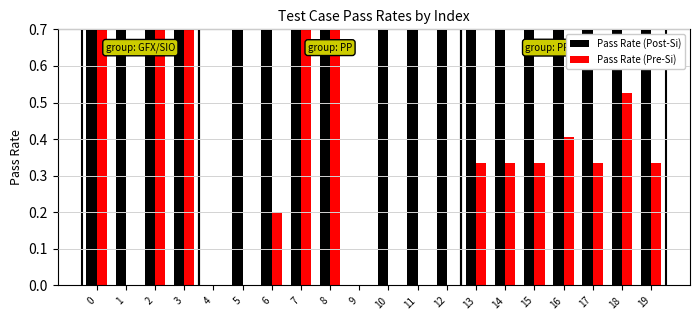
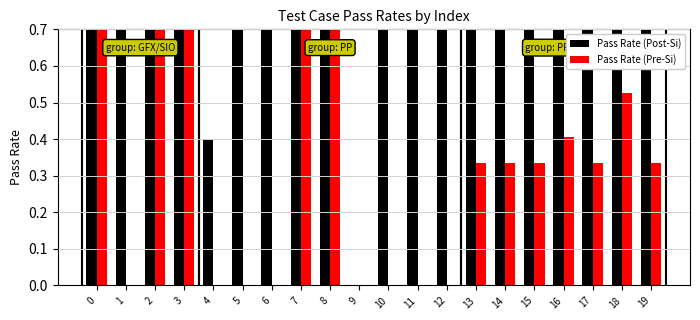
Pass Rate (Post-Si), 4: 0.0 -> 0.4
Pass Rate (Pre-Si), 6: 0.2 -> 0.0
